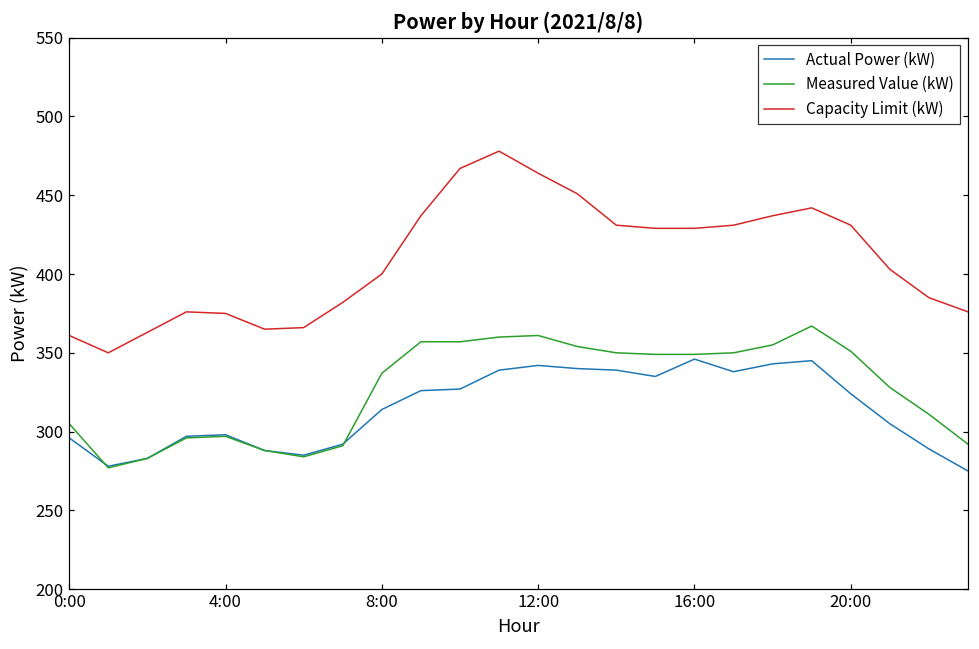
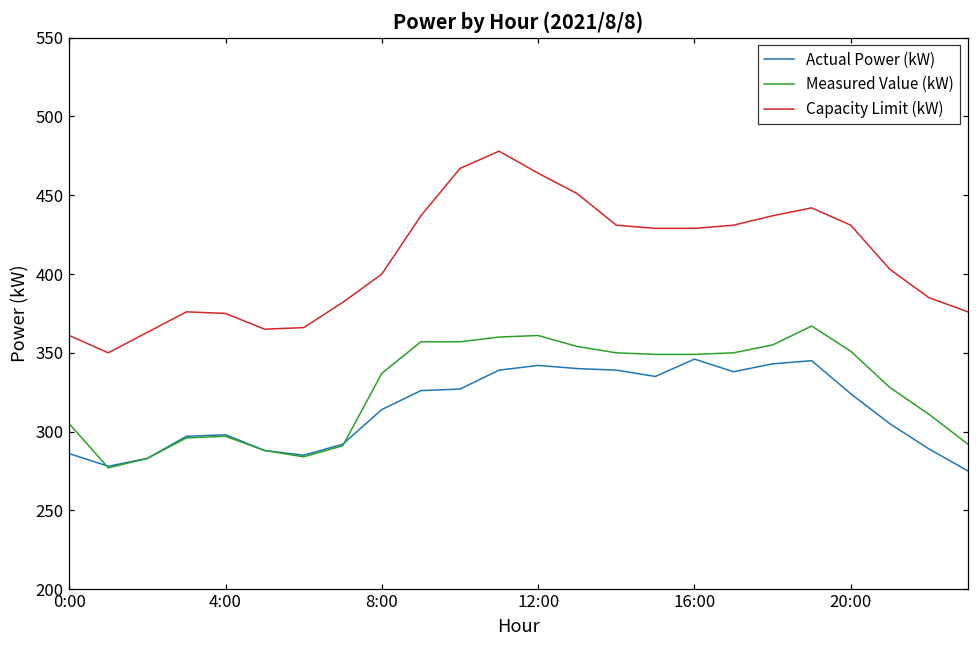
Actual Power (kW), 0:00: 296 -> 286
